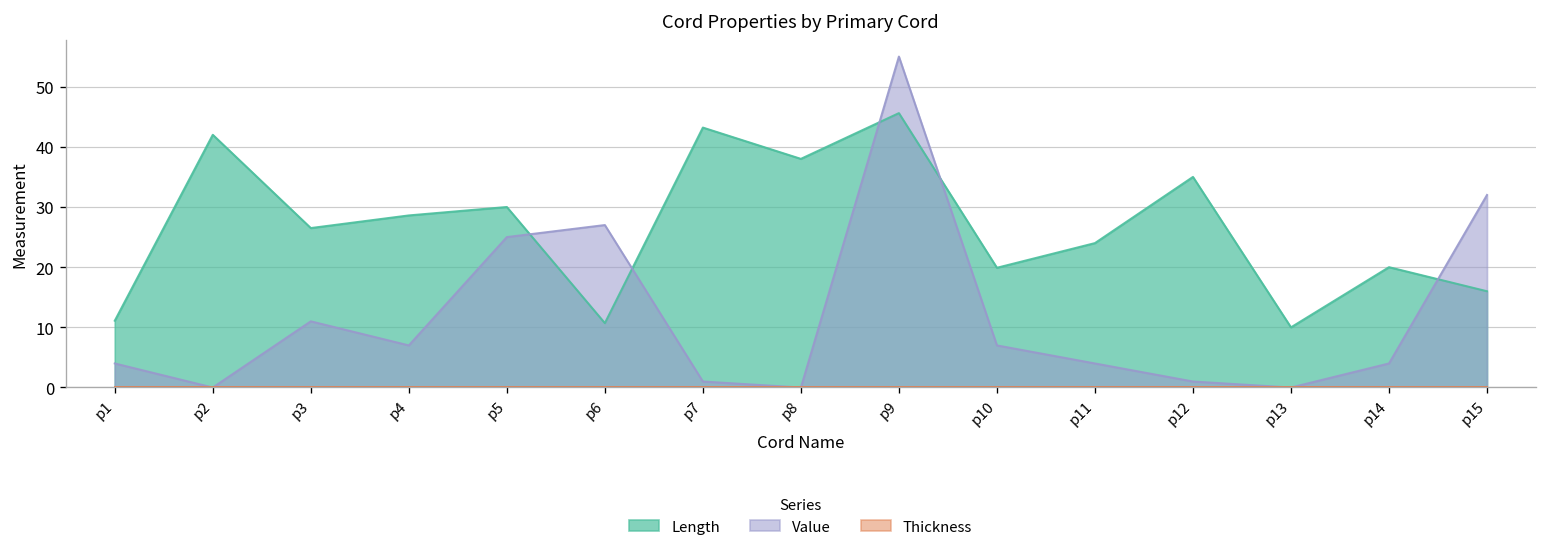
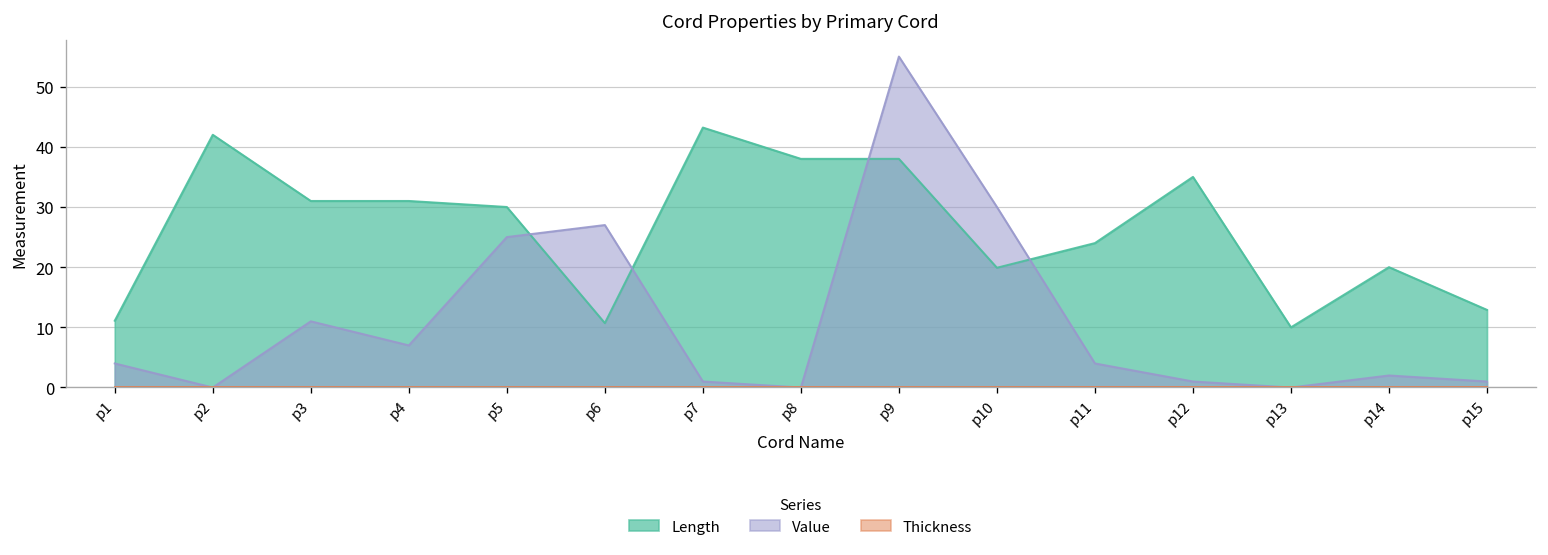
Length, p3: 27 -> 31
Length, p4: 29 -> 31
Length, p9: 46 -> 38
Value, p10: 7 -> 30
Value, p14: 4 -> 2
Length, p15: 16 -> 13
Value, p15: 32 -> 1
